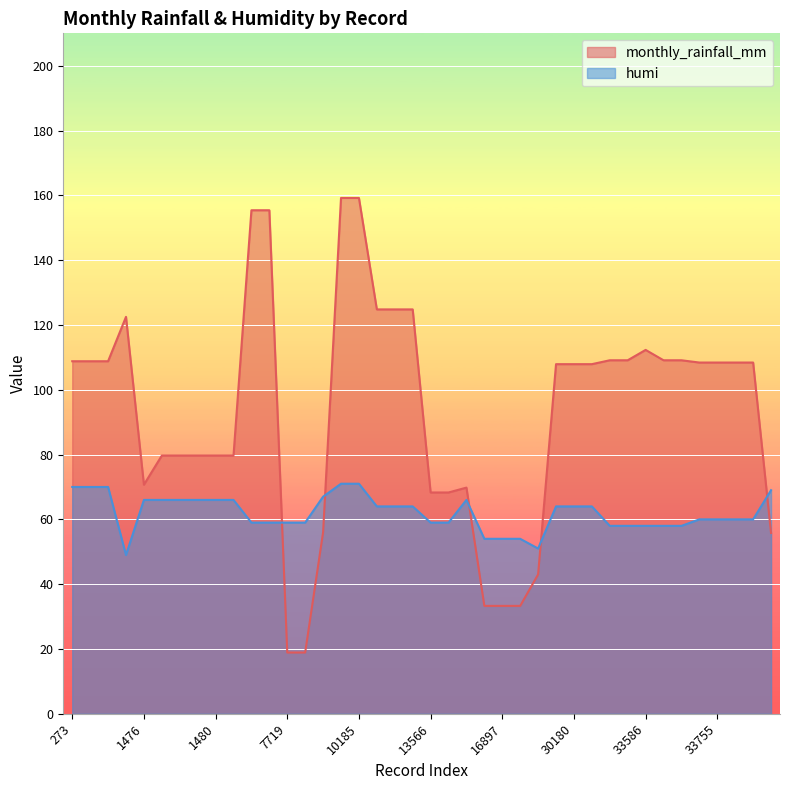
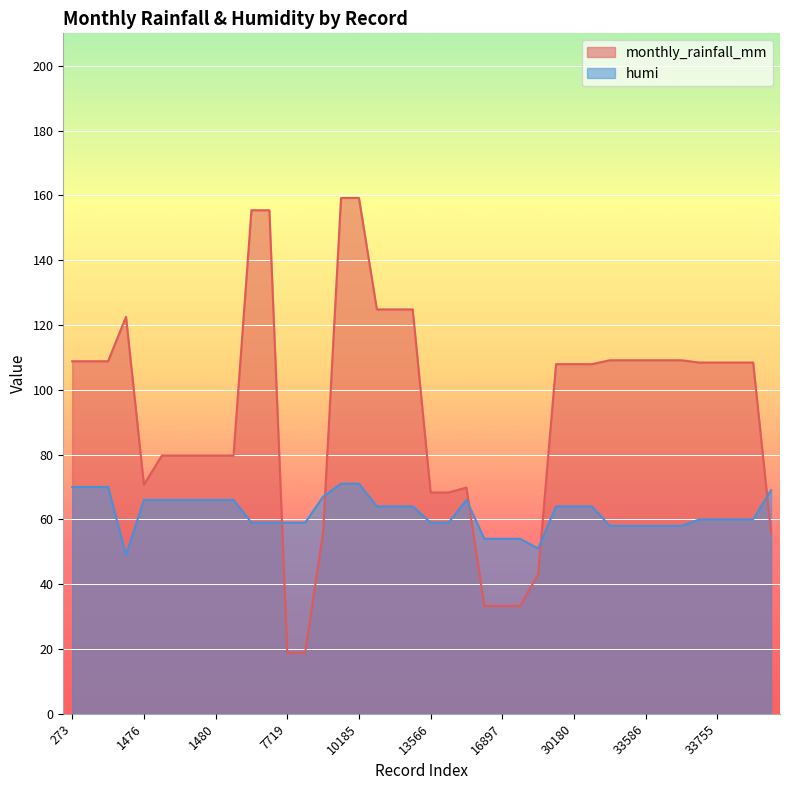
monthly_rainfall_mm, 33586: 112 -> 109
